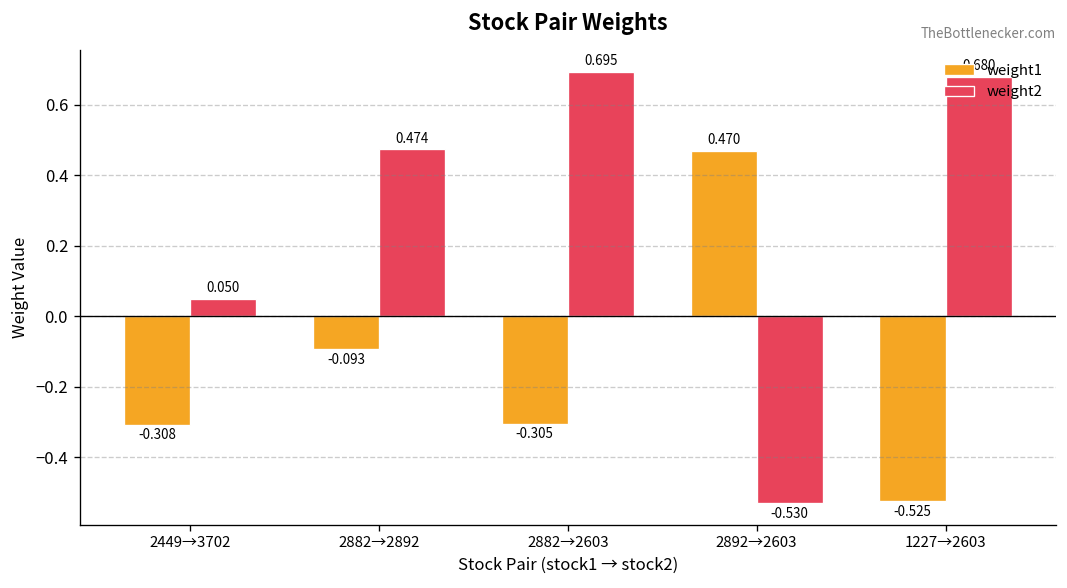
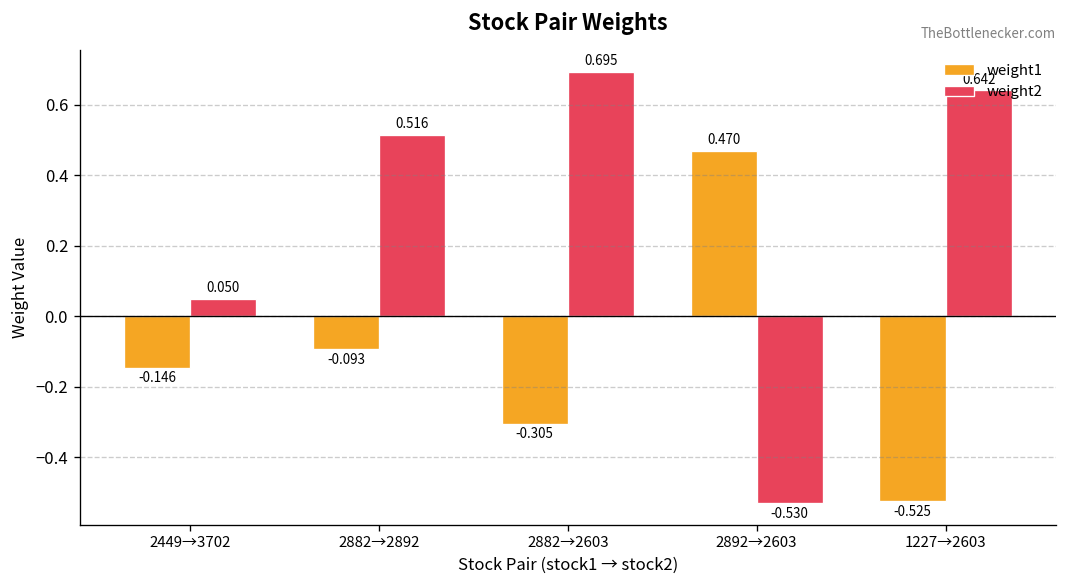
weight1, 2449→3702: -0.308 -> -0.146
weight2, 2882→2892: 0.474 -> 0.516
weight2, 1227→2603: 0.680 -> 0.642
